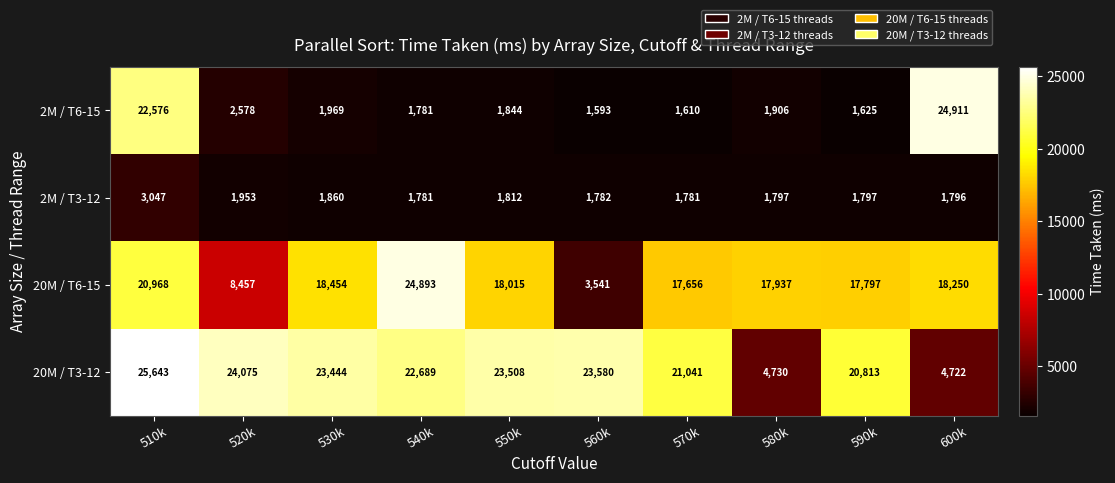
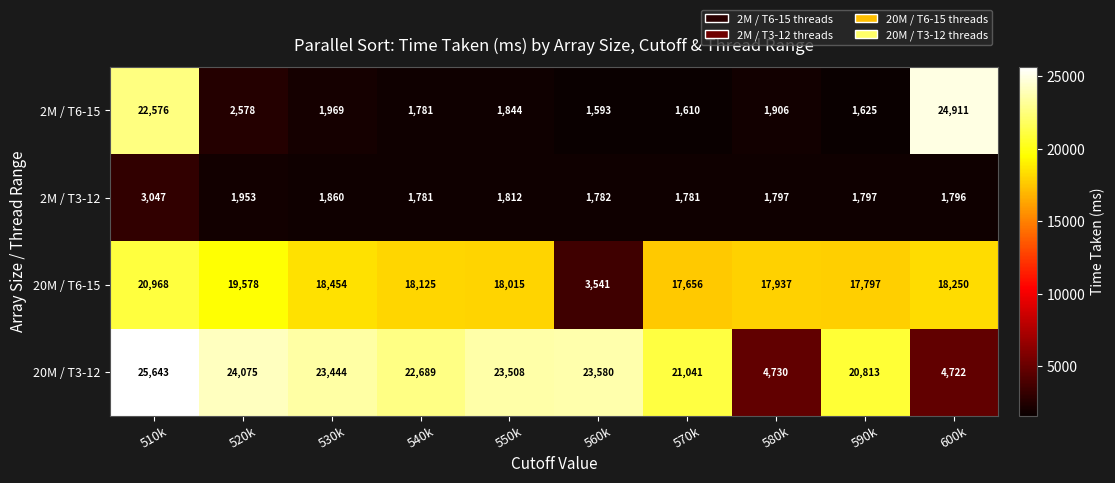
20M / T6-15, 520k: 8,457 -> 19,578
20M / T6-15, 540k: 24,893 -> 18,125
